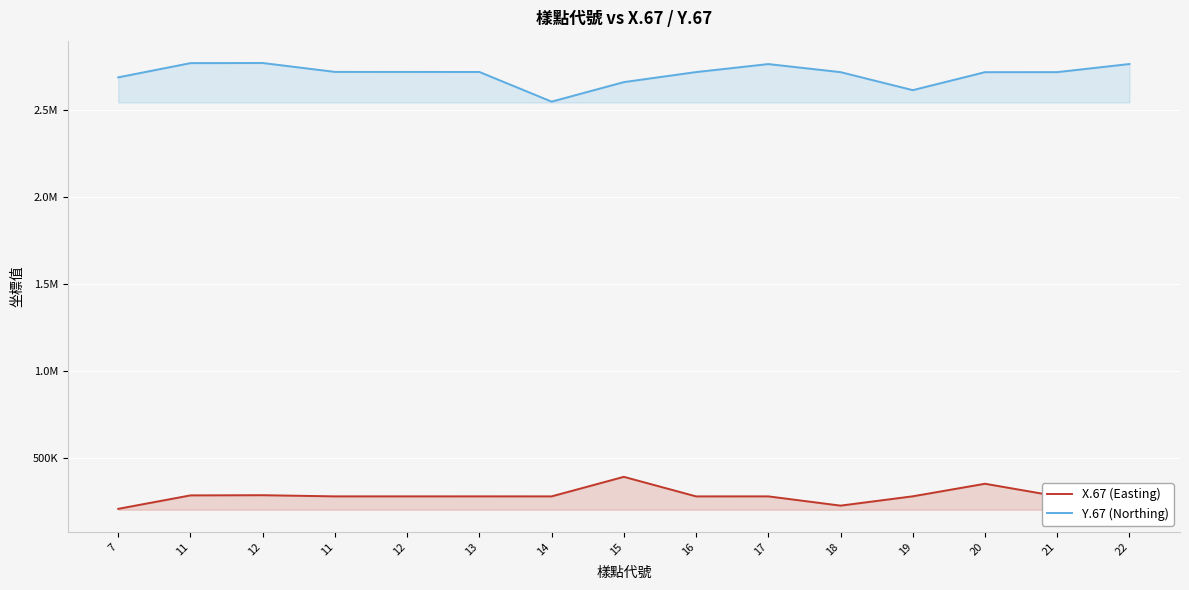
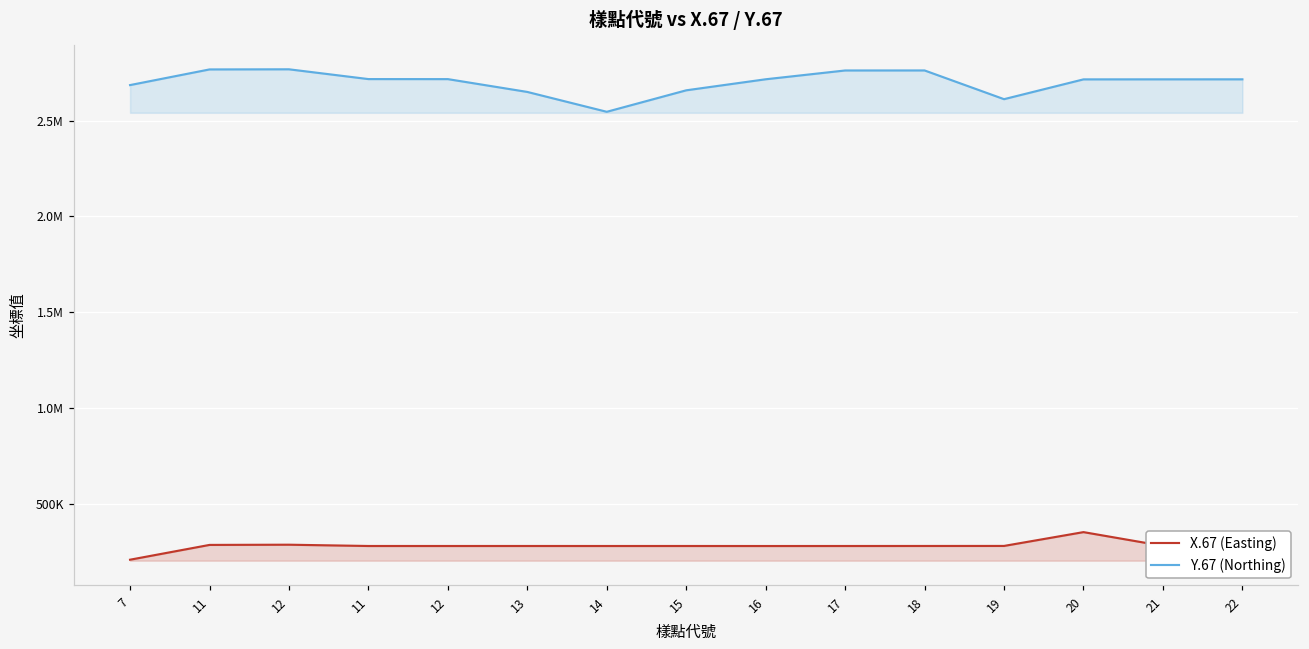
Y.67 (Northing), 13: 2720000 -> 2650000
X.67 (Easting), 15: 390000 -> 280000
X.67 (Easting), 18: 230000 -> 280000
Y.67 (Northing), 18: 2720000 -> 2760000
Y.67 (Northing), 22: 2760000 -> 2720000
